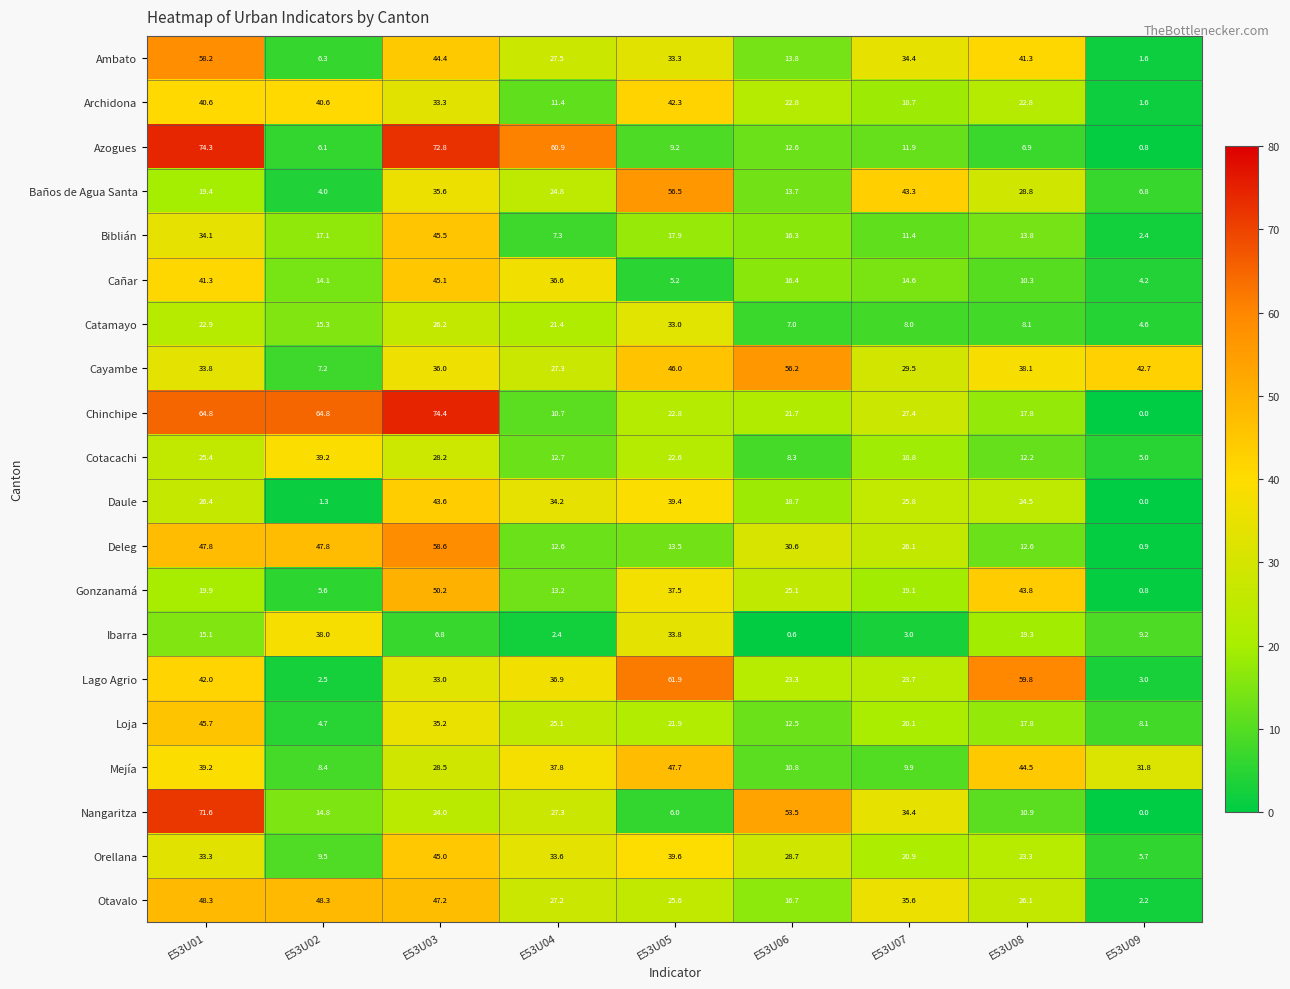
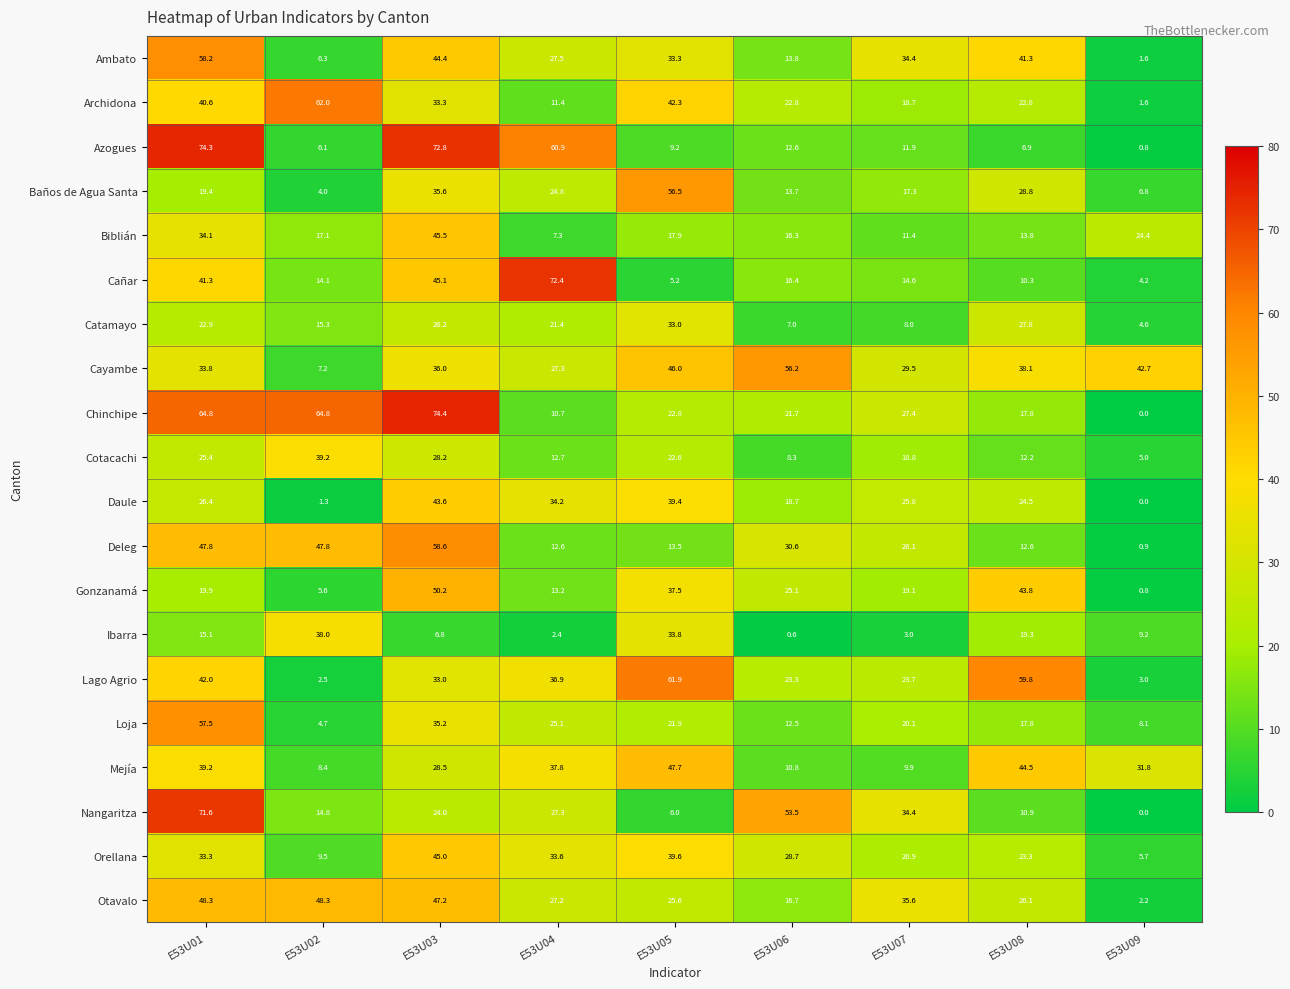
Archidona, E53U02: 40.6 -> 62.0
Baños de Agua Santa, E53U07: 43.3 -> 17.3
Biblián, E53U09: 2.4 -> 24.4
Cañar, E53U04: 36.6 -> 72.4
Catamayo, E53U08: 8.1 -> 27.8
Loja, E53U01: 45.7 -> 57.5
